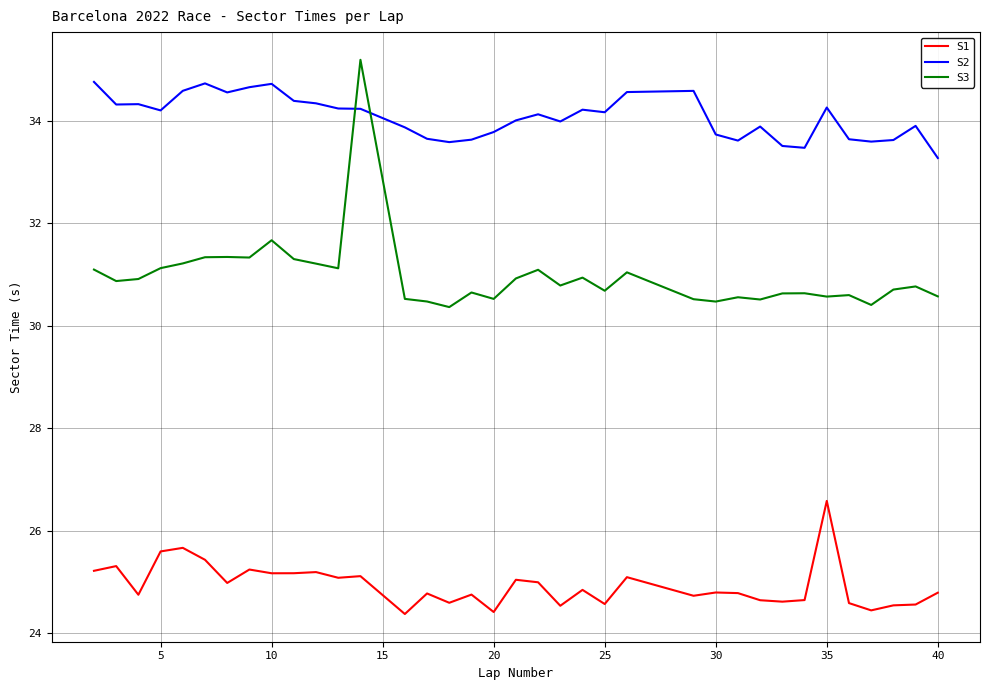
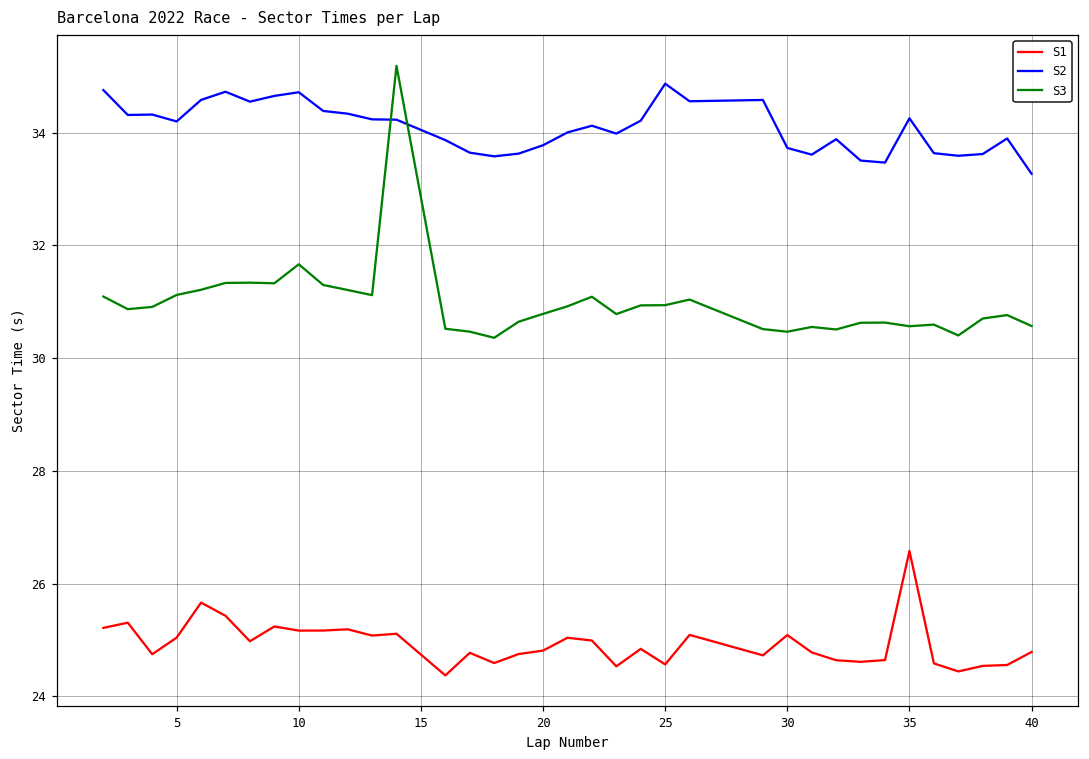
S1, 5: 25.6 -> 25.0
S1, 20: 24.4 -> 24.8
S3, 20: 30.5 -> 30.8
S2, 25: 34.2 -> 34.9
S3, 25: 30.7 -> 30.9
S1, 30: 24.8 -> 25.1
